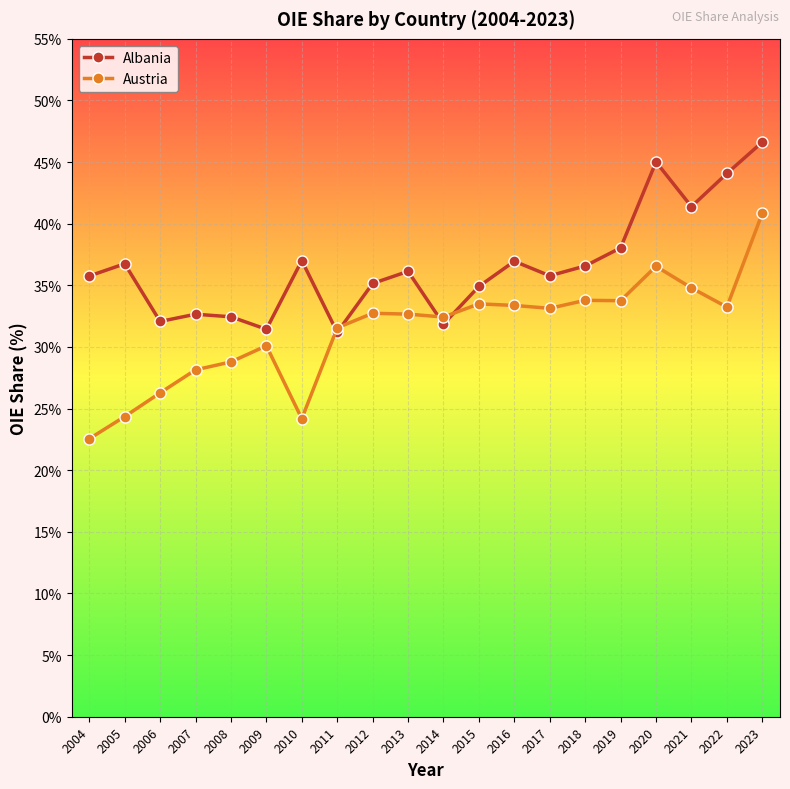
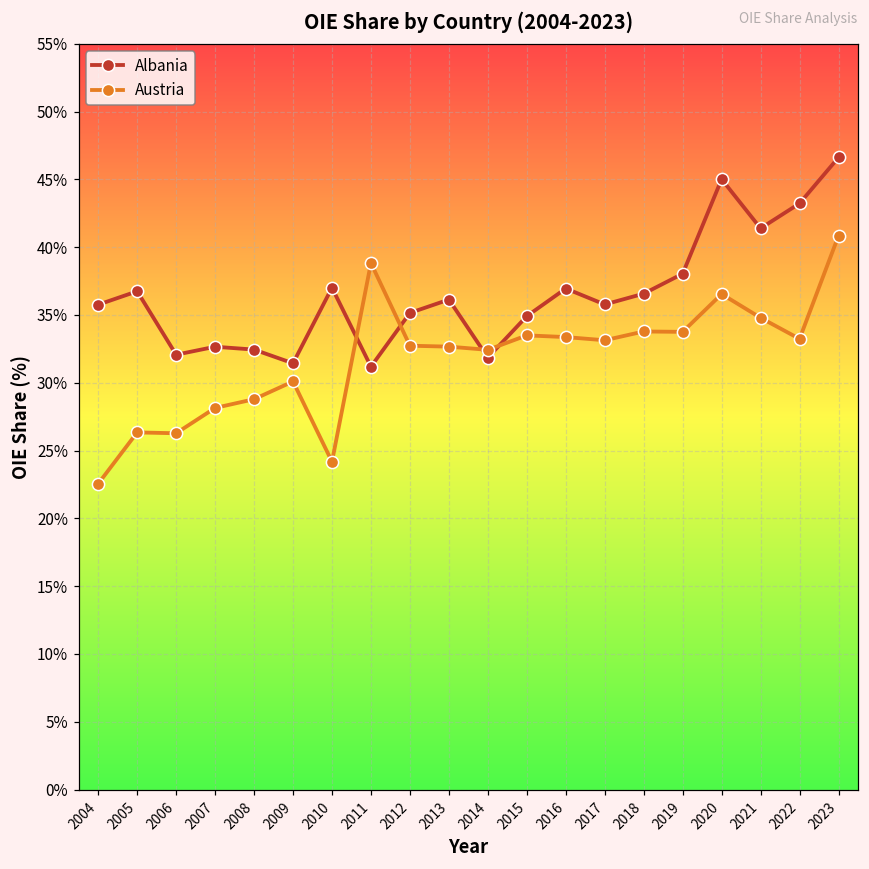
Austria, 2005: 24.4% -> 26.3%
Austria, 2011: 31.6% -> 38.8%
Albania, 2022: 44.1% -> 43.2%
